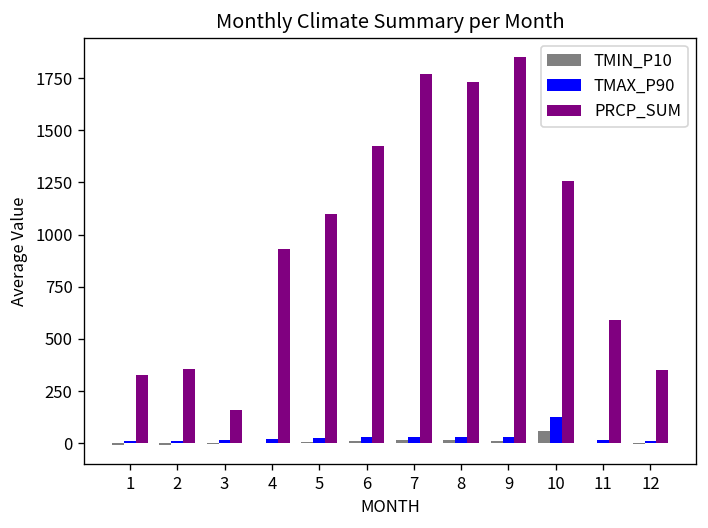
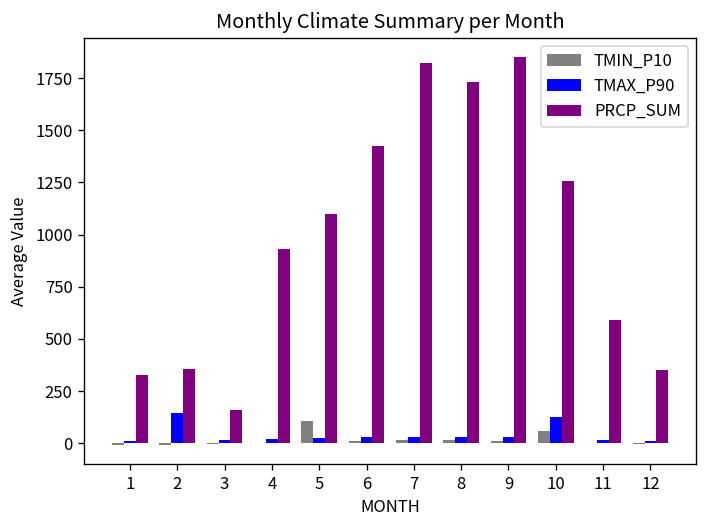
TMAX_P90, 2: 10 -> 140
TMIN_P10, 5: 10 -> 110
PRCP_SUM, 7: 1770 -> 1820
